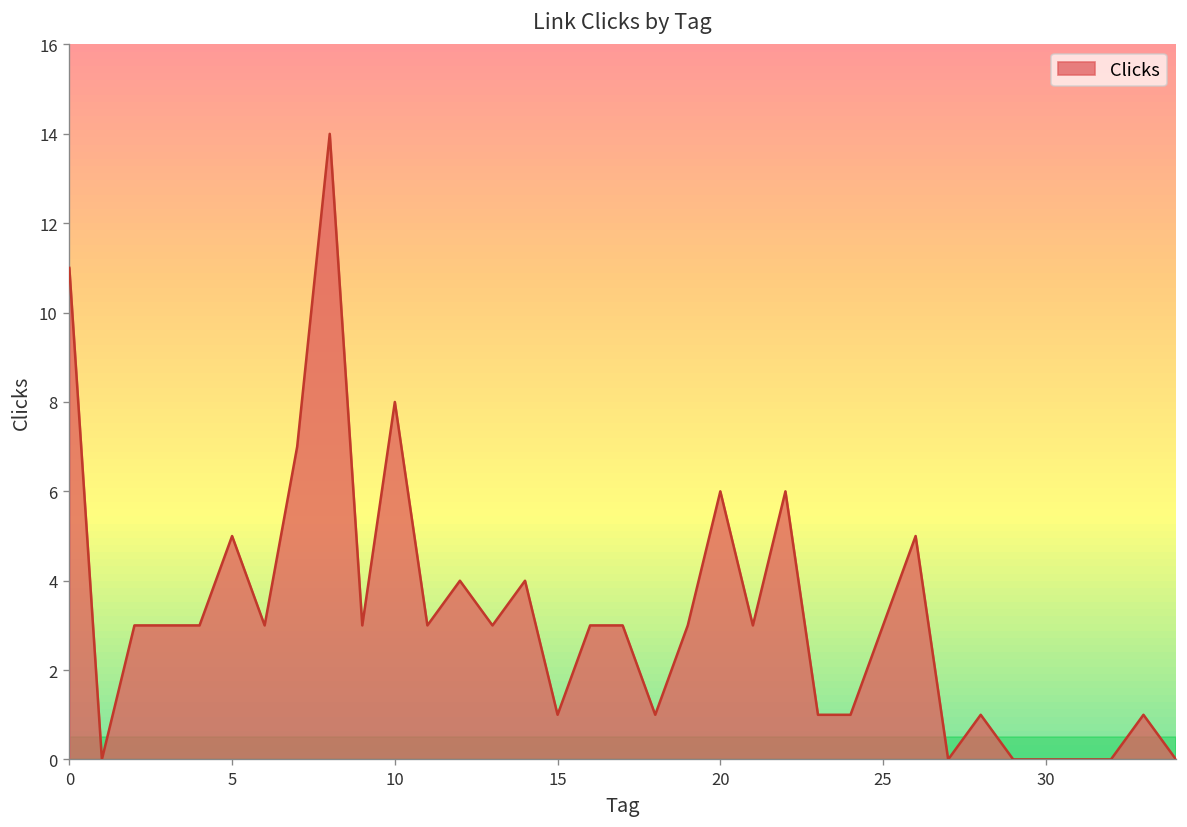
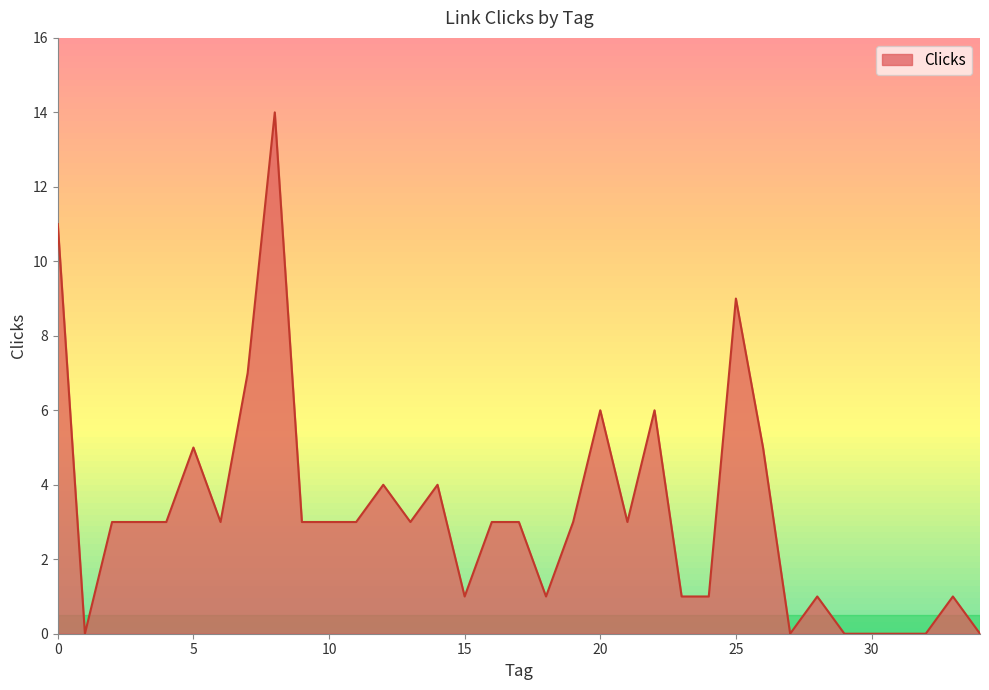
10: 8 -> 3
25: 3 -> 9
